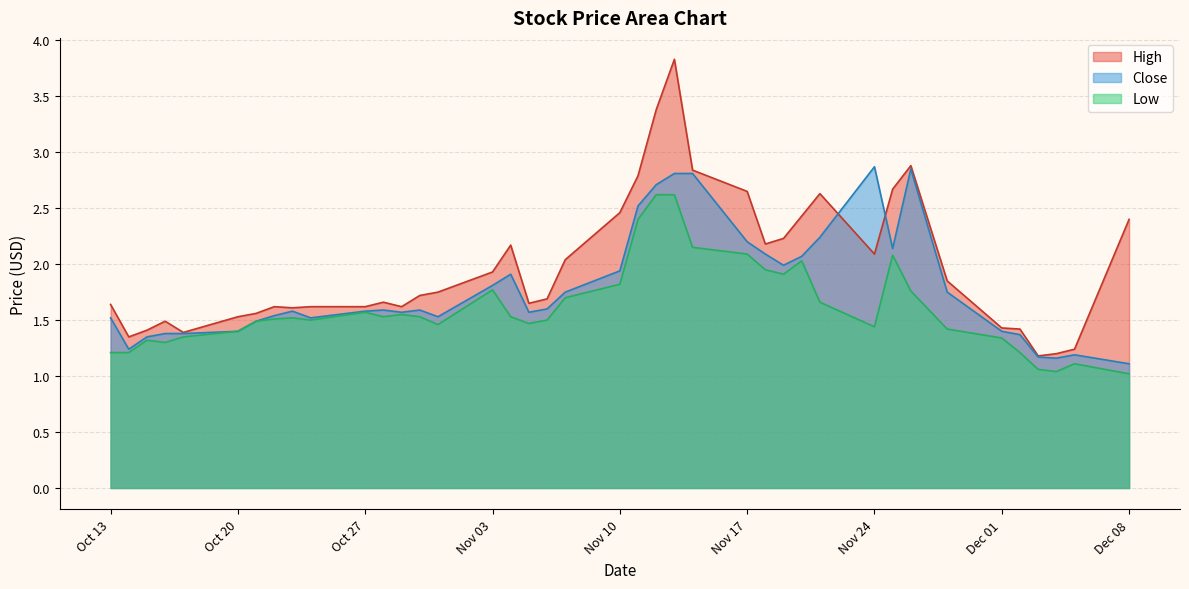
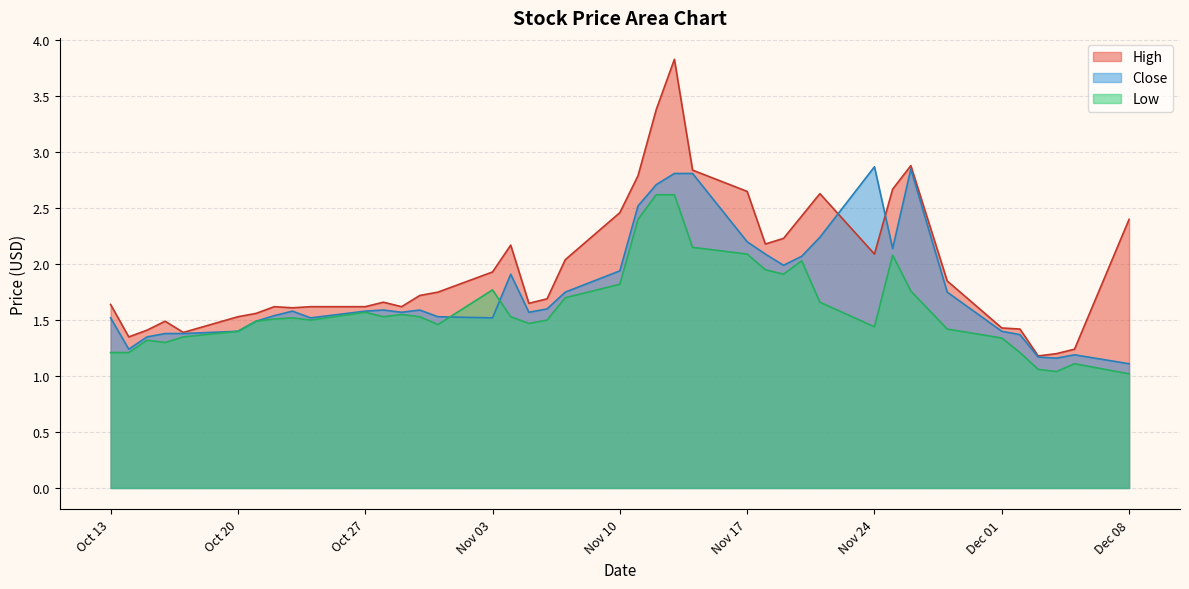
Close, Nov 03: 1.81 -> 1.52
